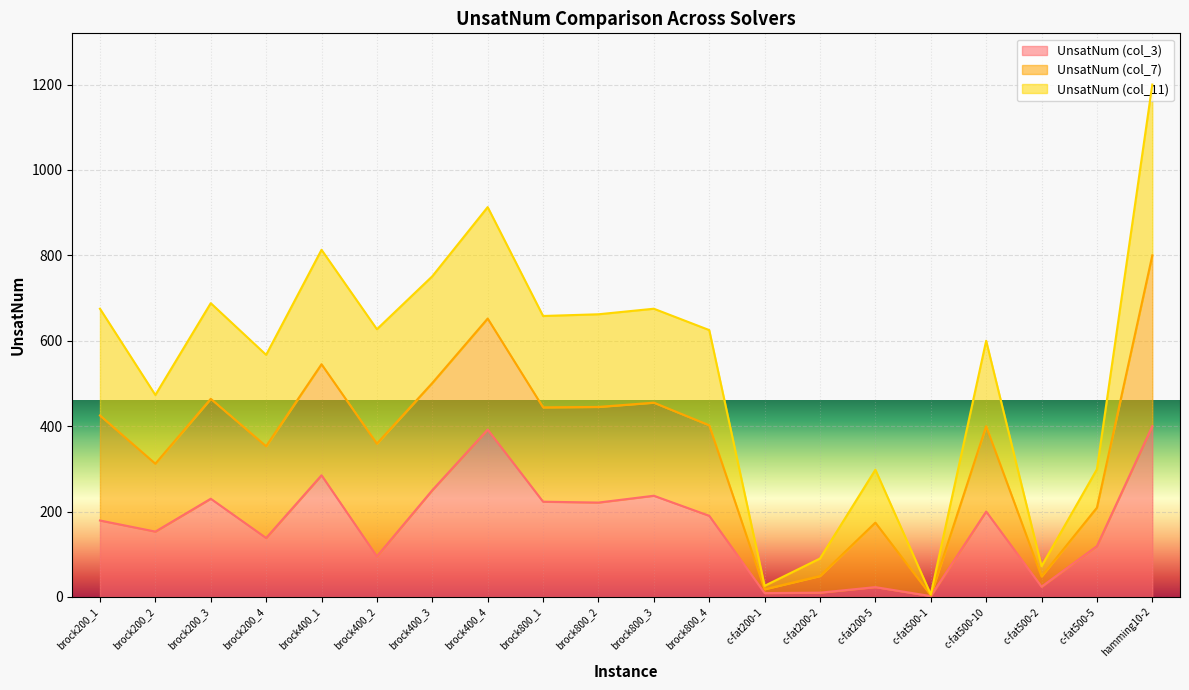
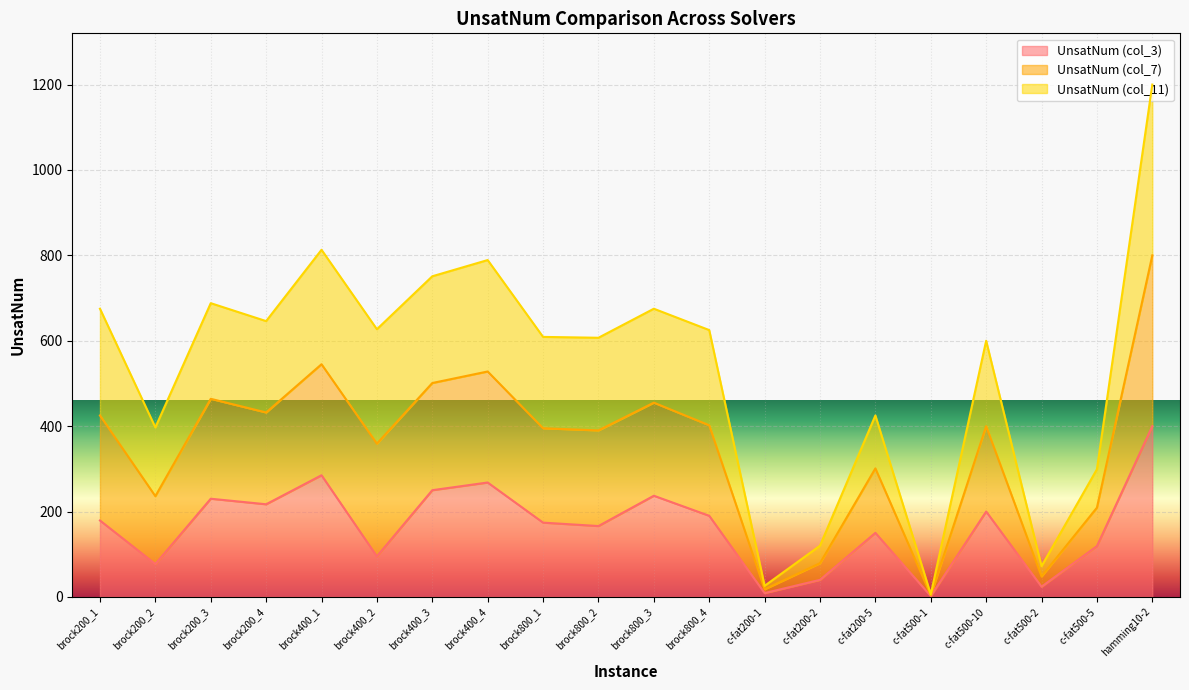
UnsatNum (col_3), brock200_2: 150 -> 80
UnsatNum (col_3), brock200_4: 140 -> 220
UnsatNum (col_3), brock400_4: 390 -> 270
UnsatNum (col_3), brock800_1: 220 -> 170
UnsatNum (col_3), brock800_2: 220 -> 170
UnsatNum (col_3), c-fat200-2: 10 -> 40
UnsatNum (col_3), c-fat200-5: 20 -> 150
